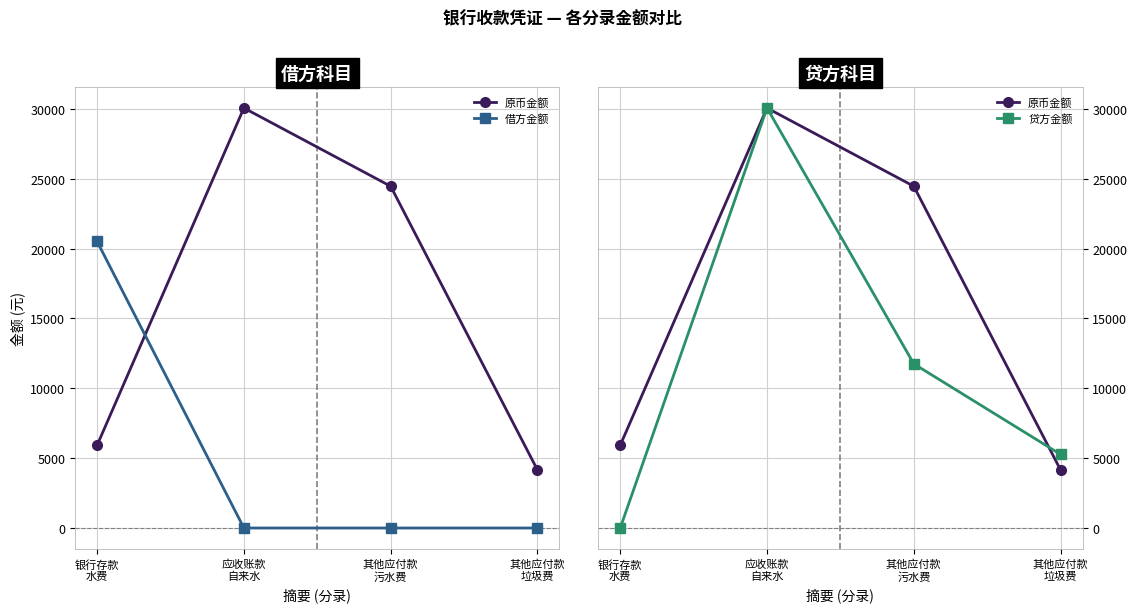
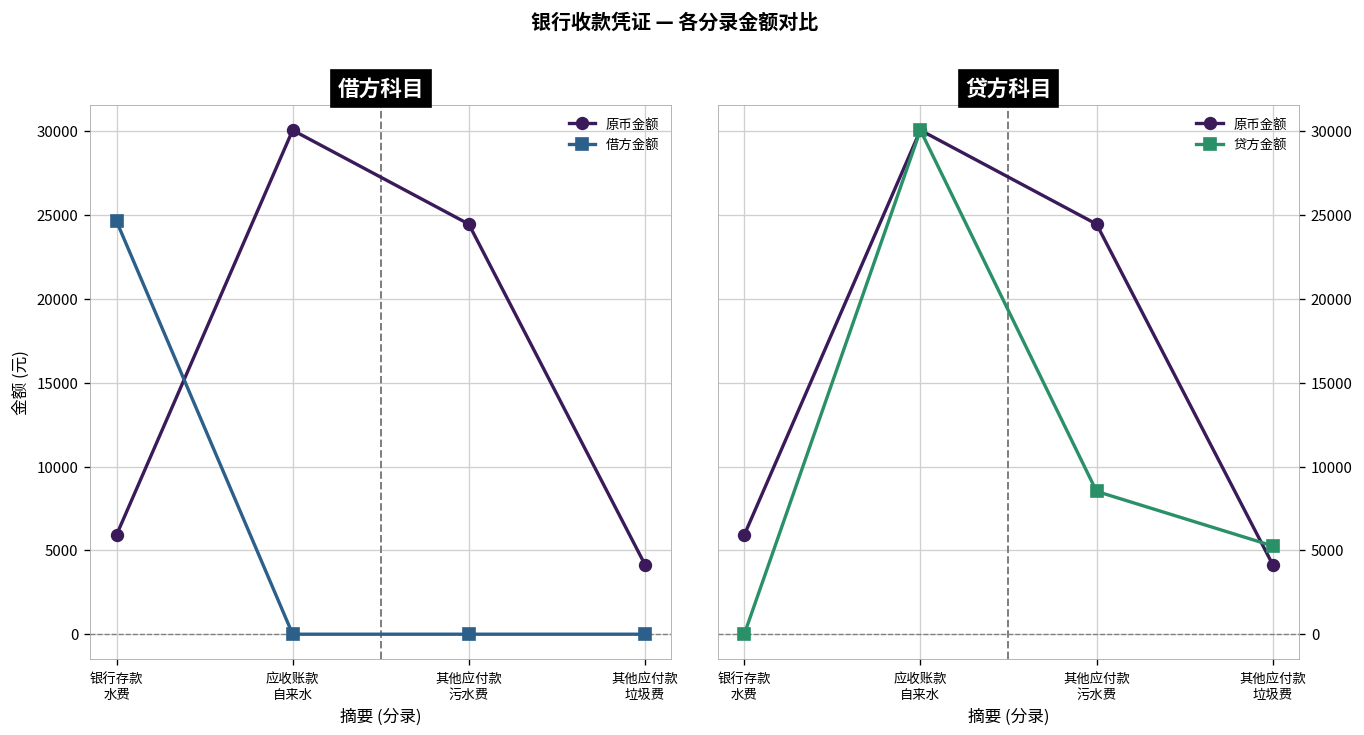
借方科目, 借方金额, 银行存款 水费: 20500 -> 24600
贷方科目, 贷方金额, 其他应付款 污水费: 11800 -> 8500
